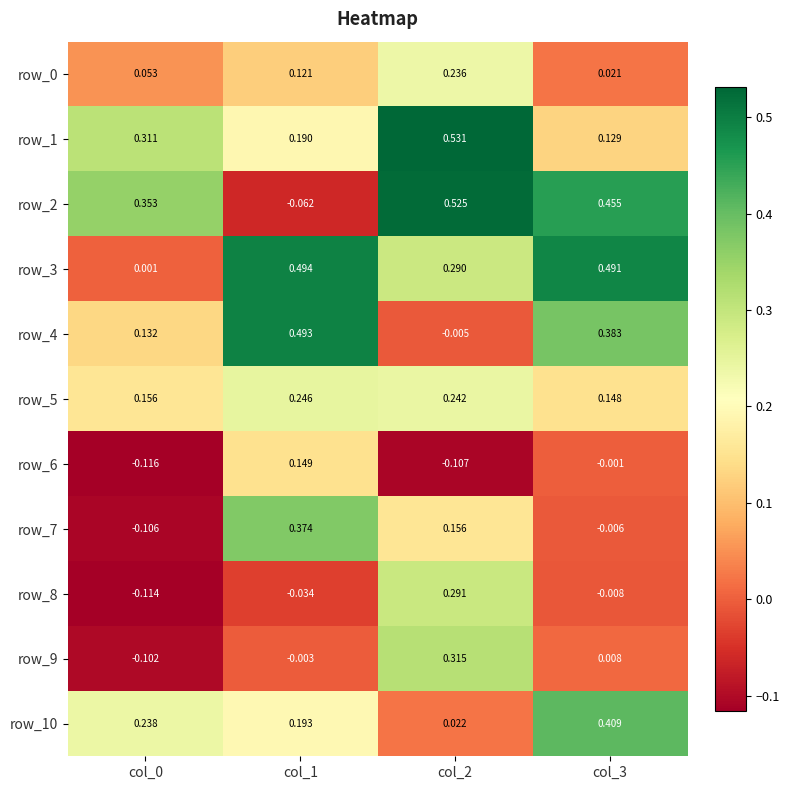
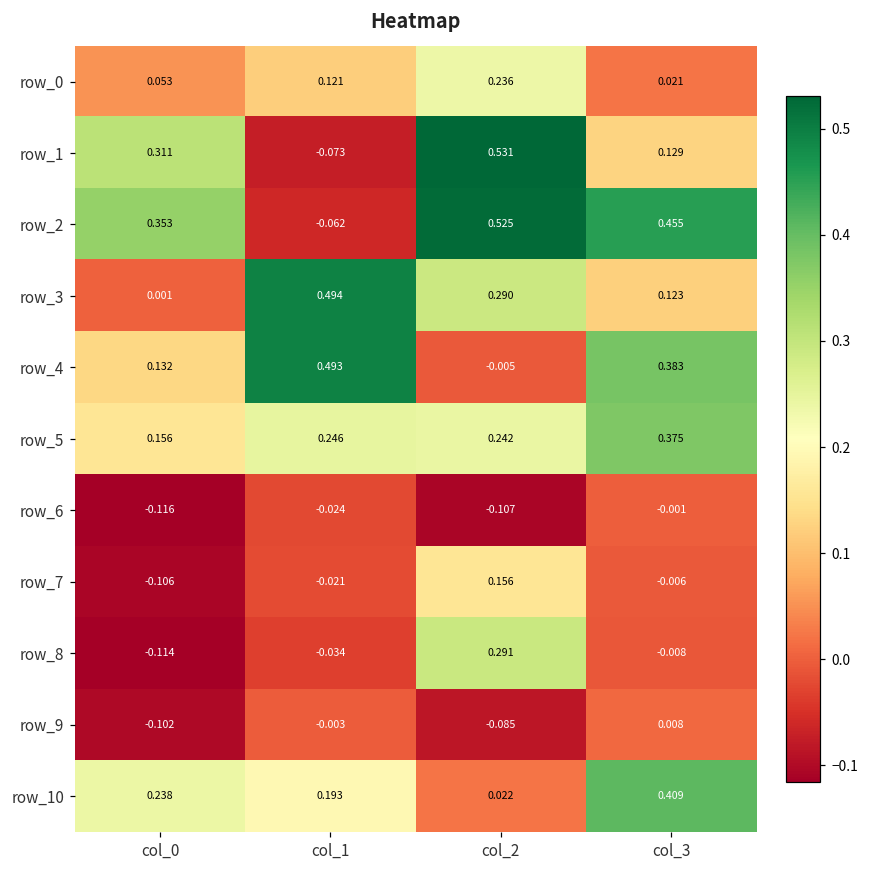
row_1, col_1: 0.190 -> -0.073
row_3, col_3: 0.491 -> 0.123
row_5, col_3: 0.148 -> 0.375
row_6, col_1: 0.149 -> -0.024
row_7, col_1: 0.374 -> -0.021
row_9, col_2: 0.315 -> -0.085
